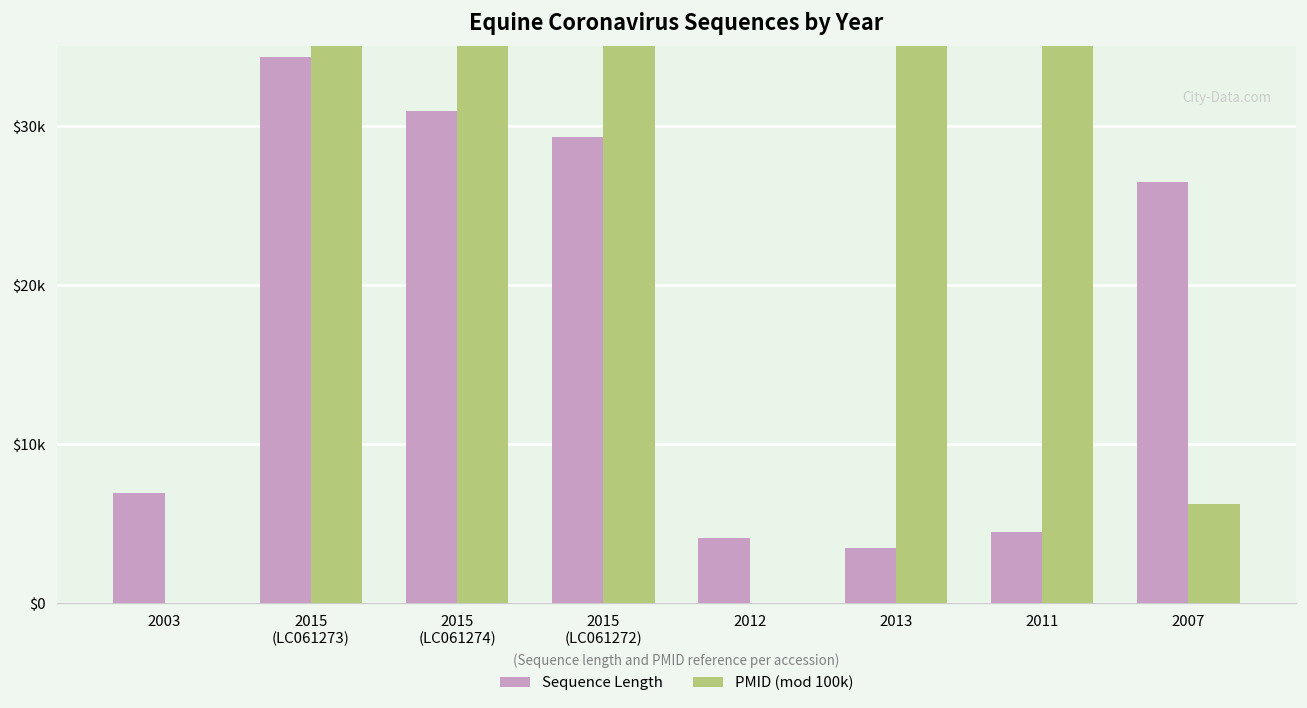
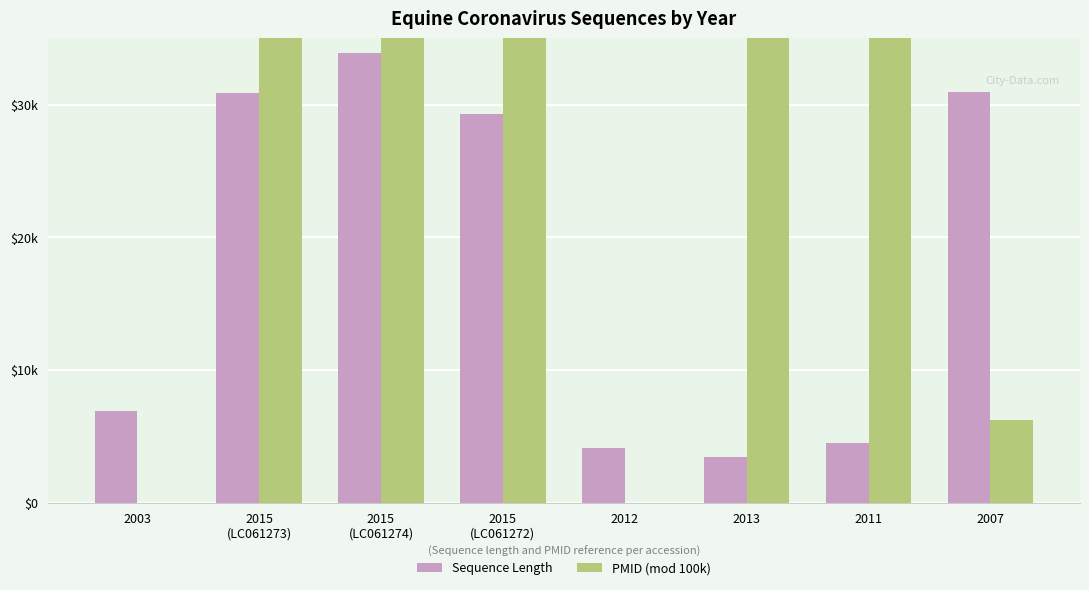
Sequence Length, 2015 (LC061273): $34300 -> $30900
Sequence Length, 2015 (LC061274): $30900 -> $33900
Sequence Length, 2007: $26500 -> $31000
